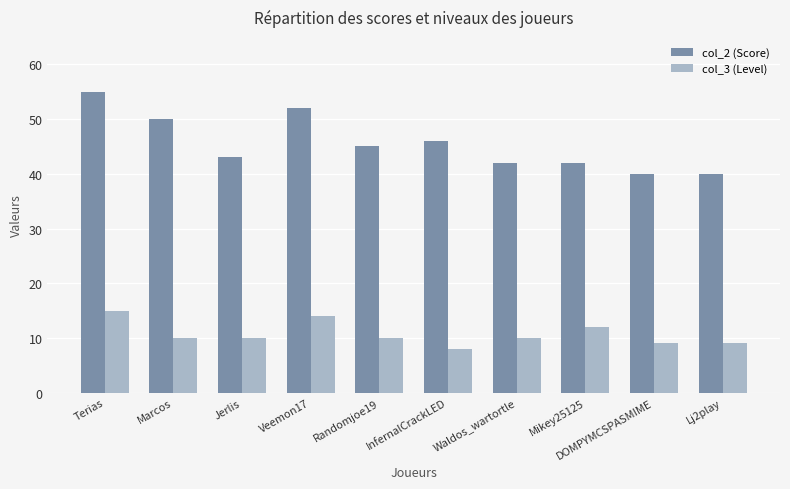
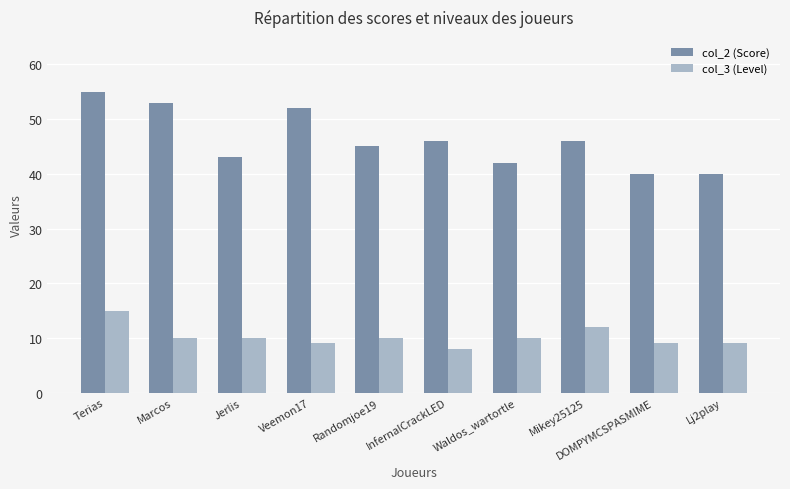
col_2 (Score), Marcos: 50 -> 53
col_3 (Level), Veemon17: 14 -> 9
col_2 (Score), Mikey25125: 42 -> 46
